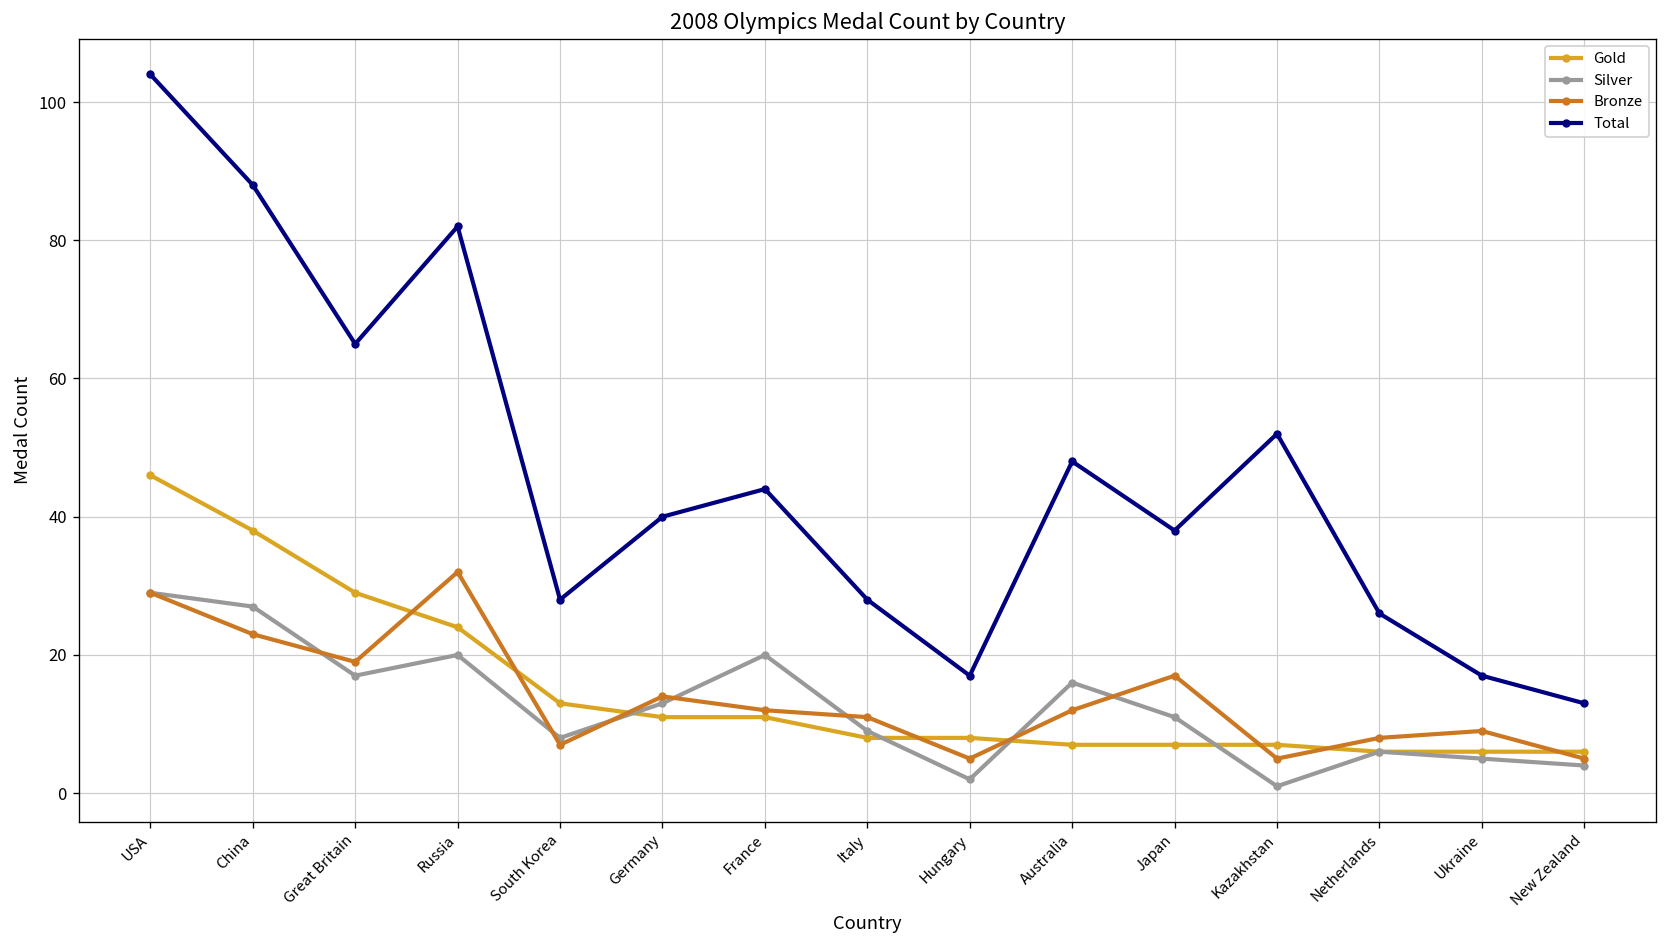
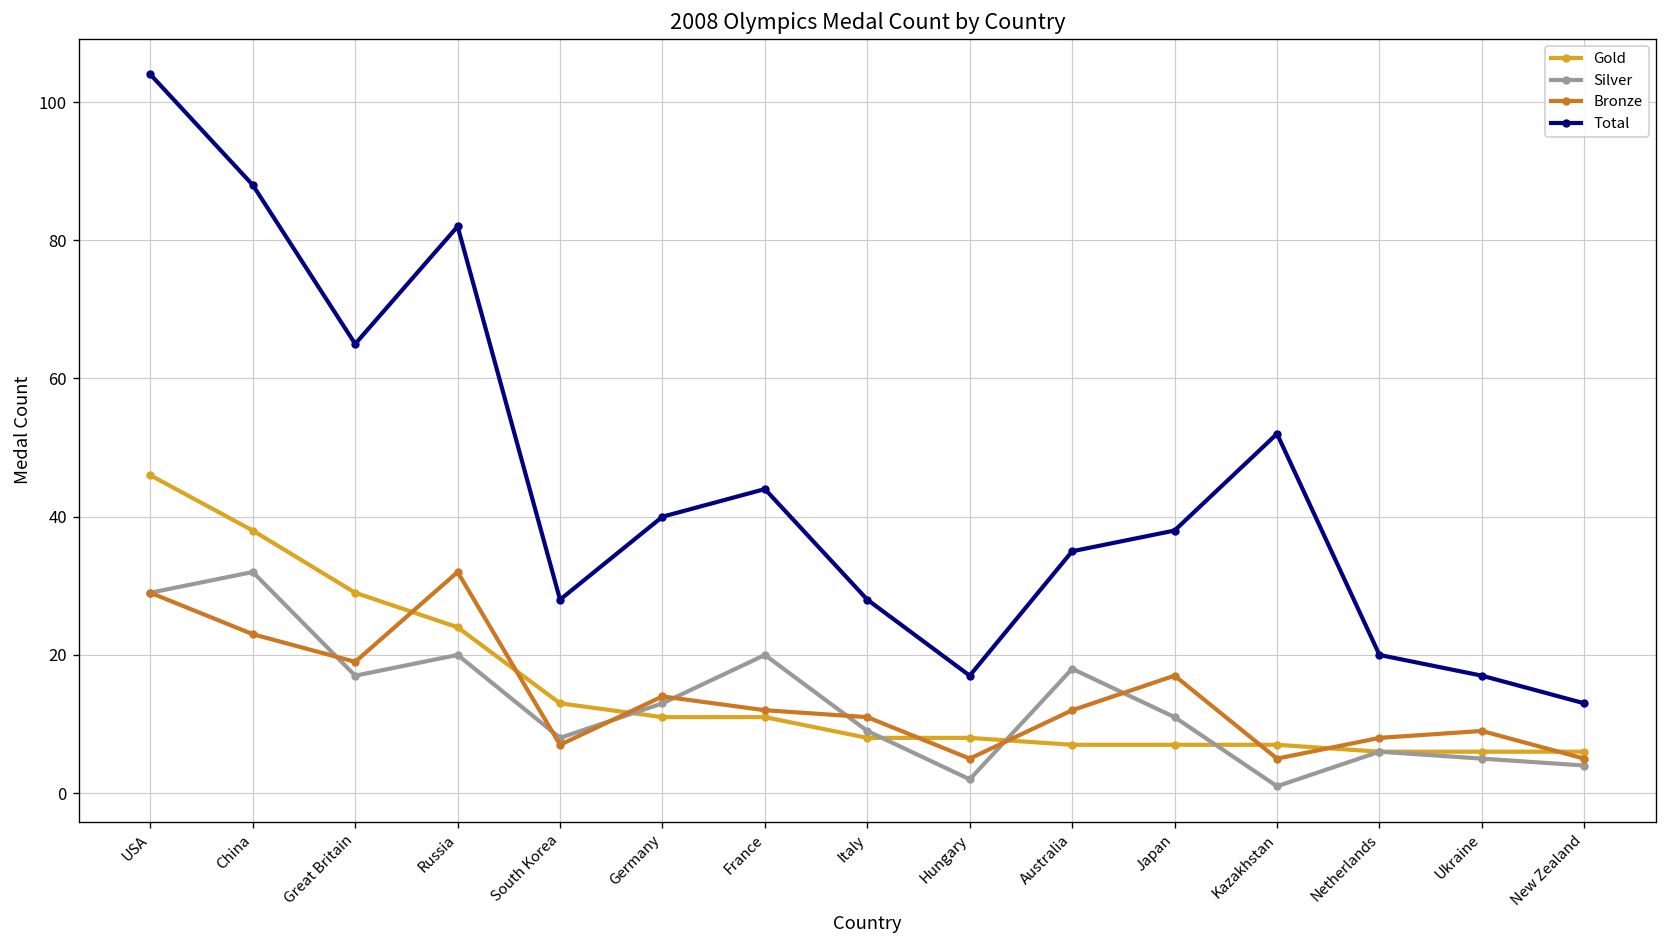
Silver, China: 27 -> 32
Silver, Australia: 16 -> 18
Total, Australia: 48 -> 35
Total, Netherlands: 26 -> 20
